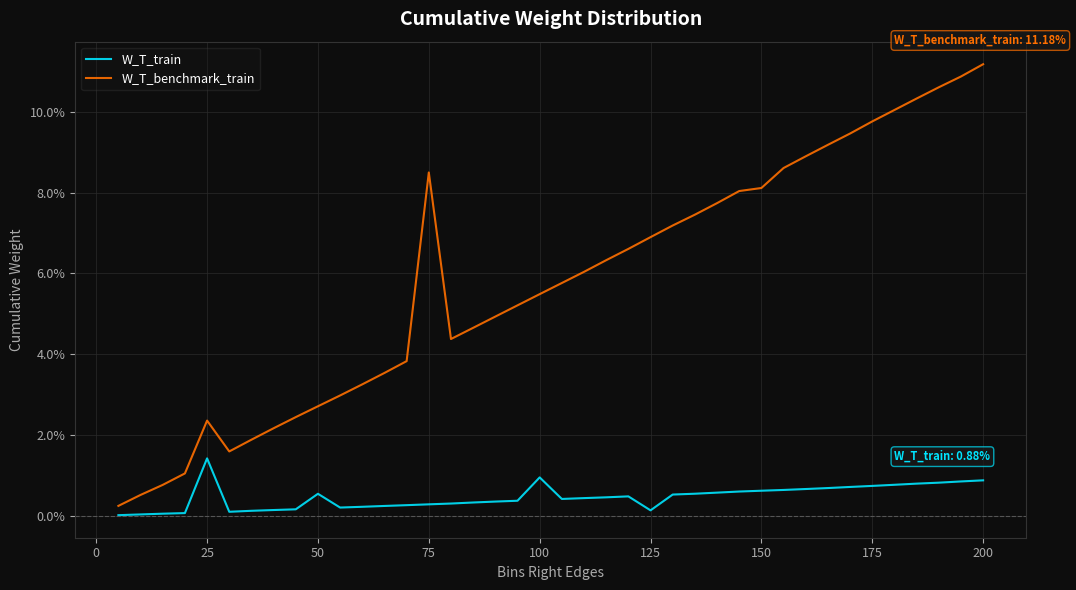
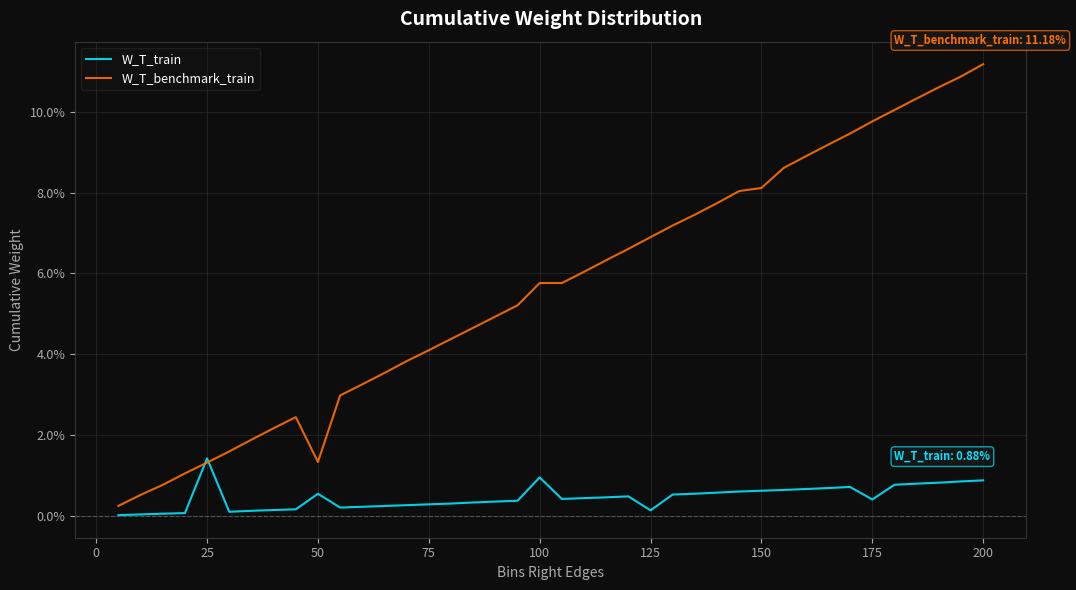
W_T_benchmark_train, 25: 2.4% -> 1.3%
W_T_benchmark_train, 50: 2.7% -> 1.3%
W_T_benchmark_train, 75: 8.5% -> 4.1%
W_T_benchmark_train, 100: 5.5% -> 5.8%
W_T_train, 175: 0.7% -> 0.4%
